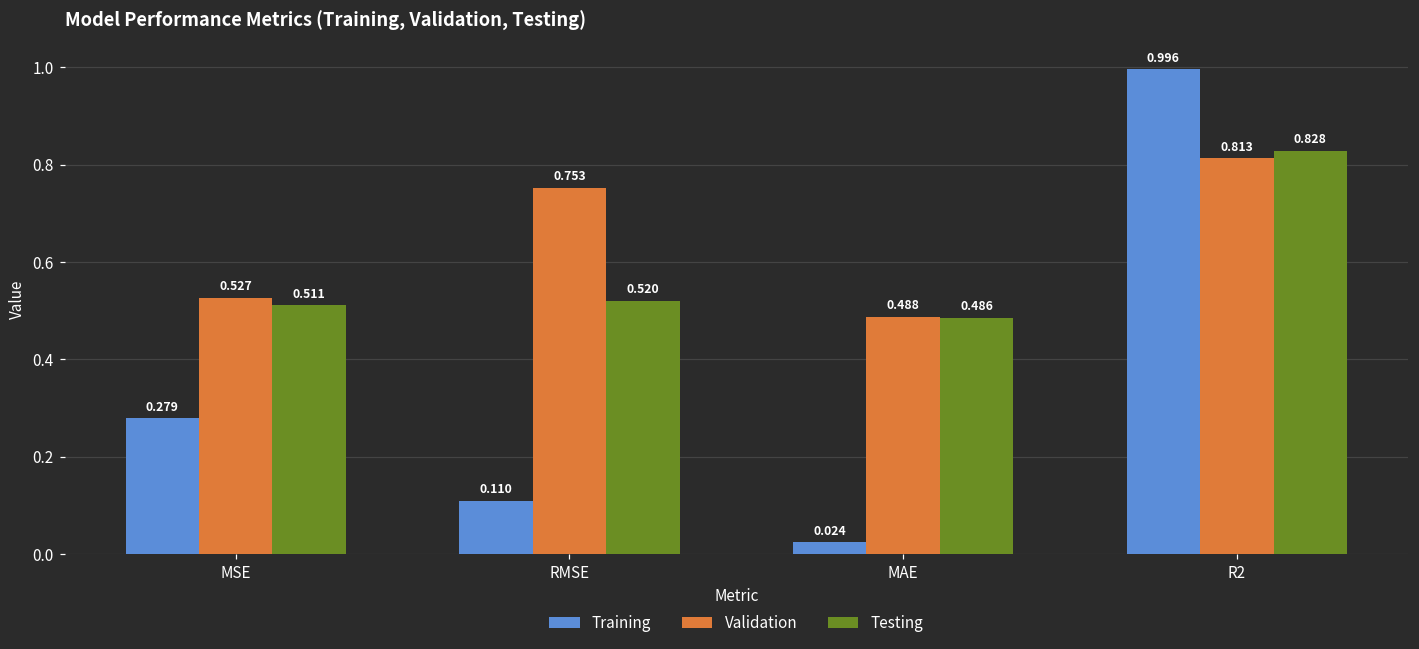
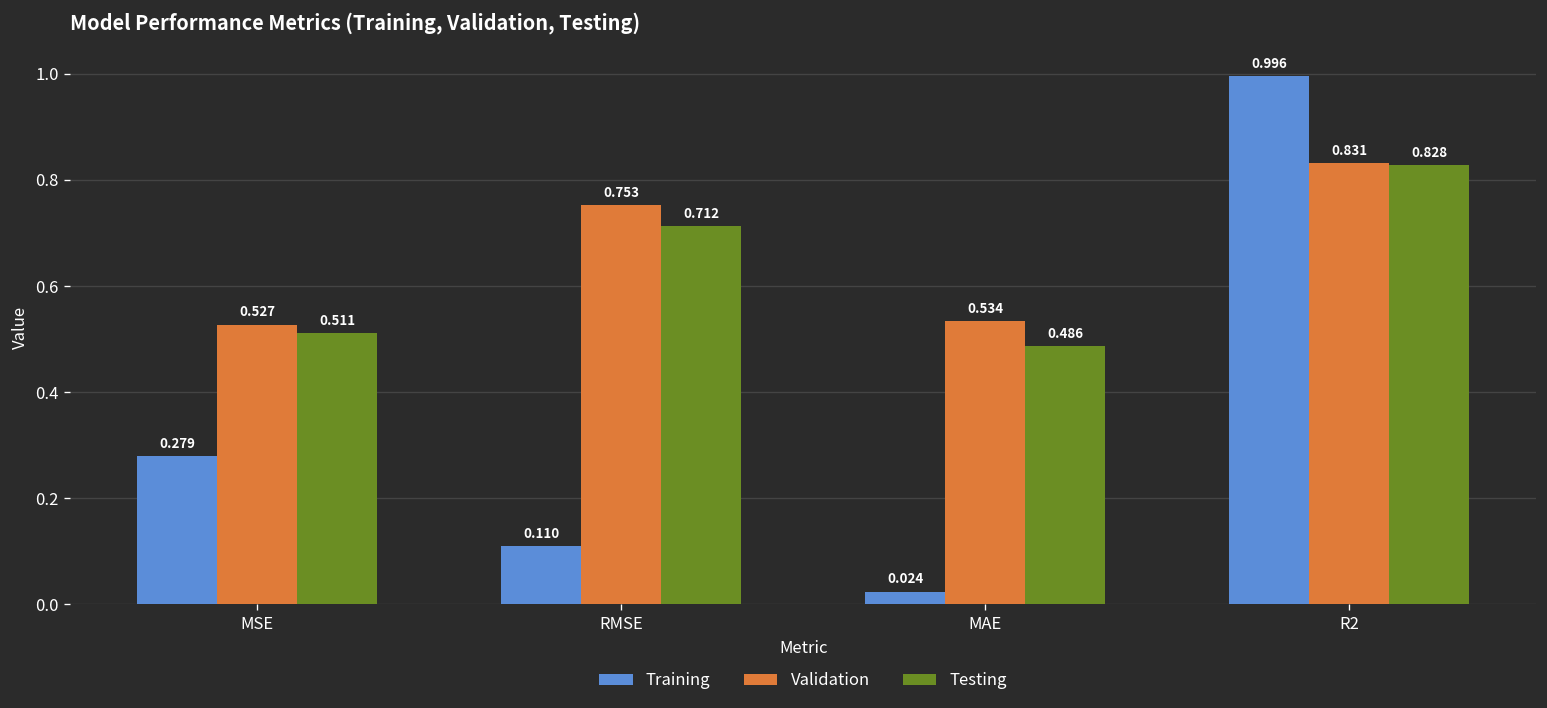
Testing, RMSE: 0.520 -> 0.712
Validation, MAE: 0.488 -> 0.534
Validation, R2: 0.813 -> 0.831
